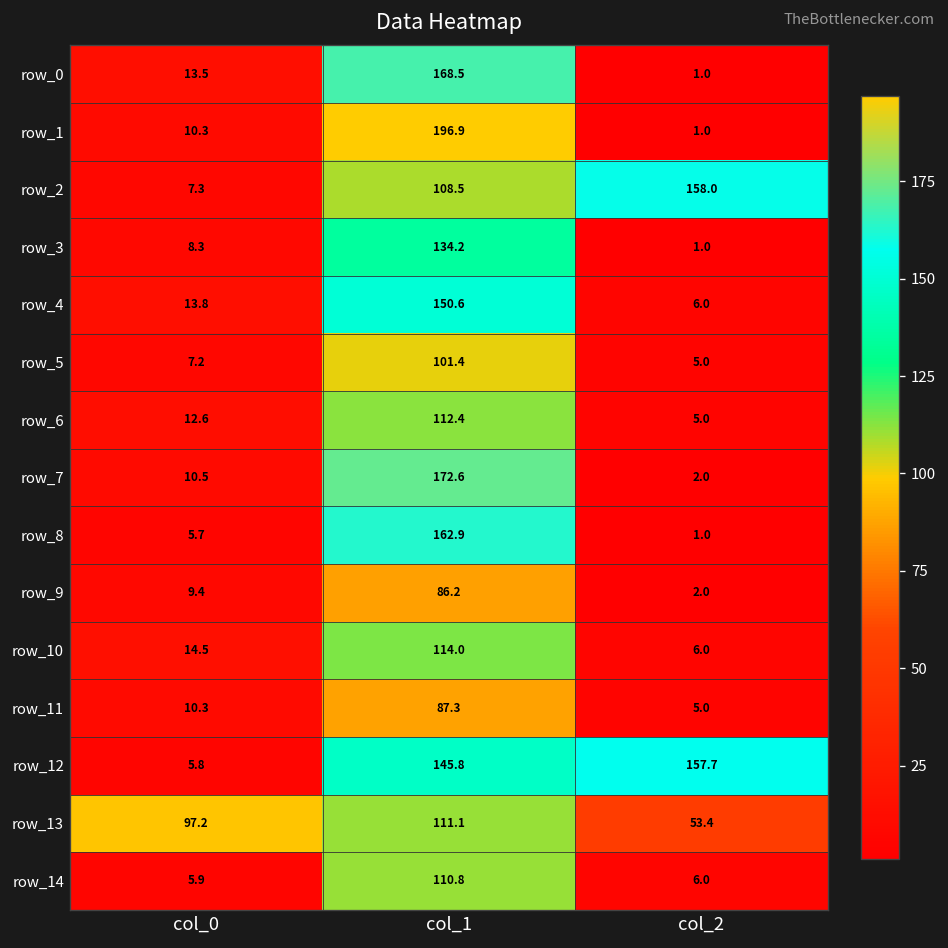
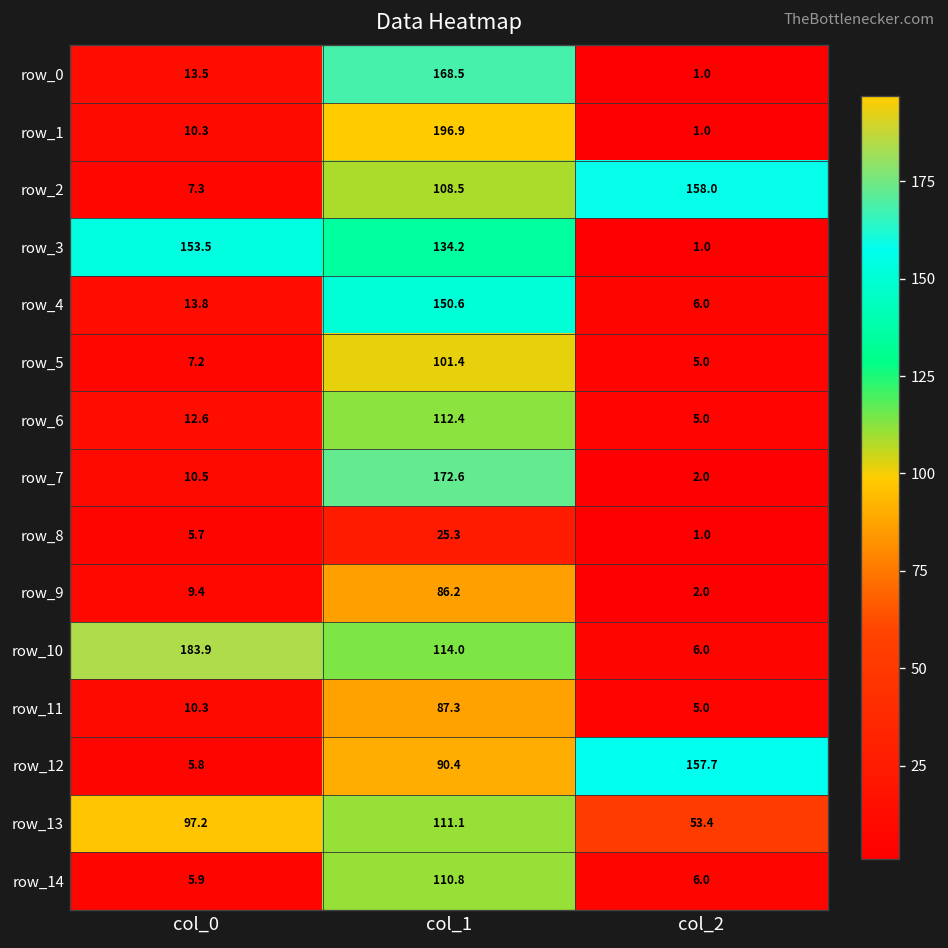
row_3, col_0: 8.3 -> 153.5
row_8, col_1: 162.9 -> 25.3
row_10, col_0: 14.5 -> 183.9
row_12, col_1: 145.8 -> 90.4
